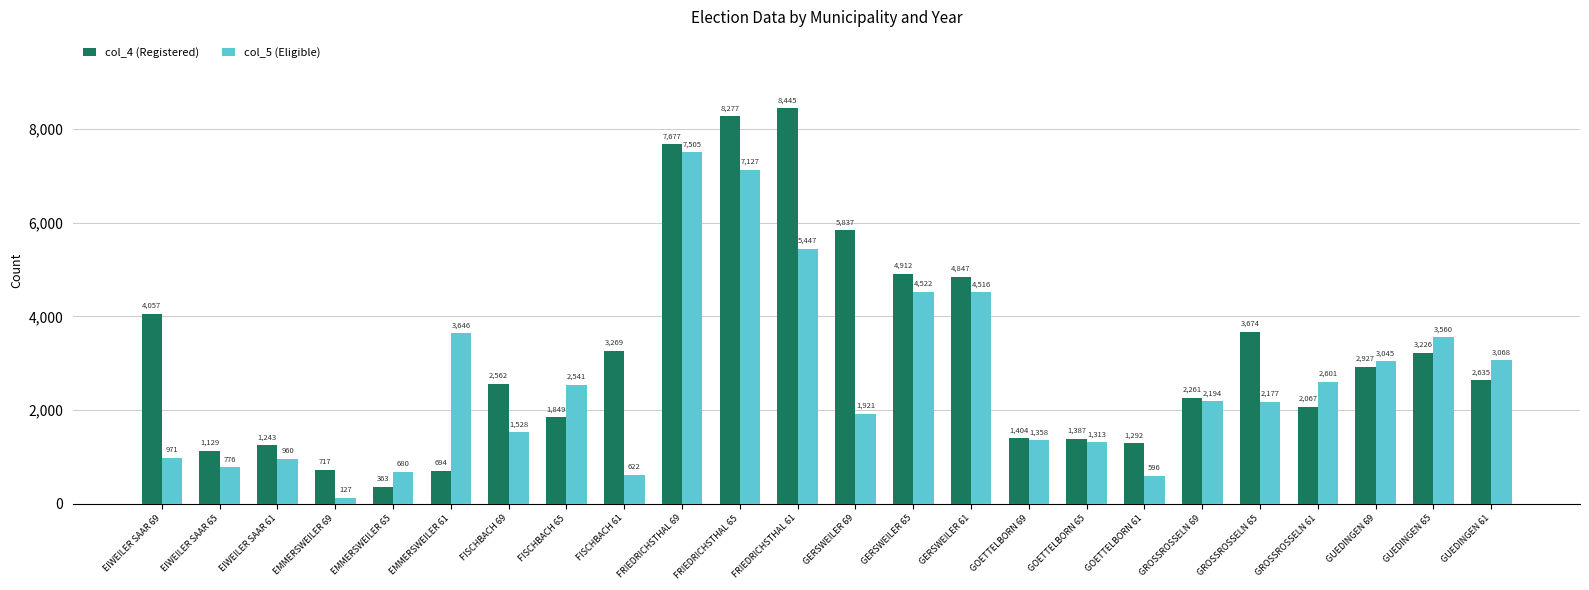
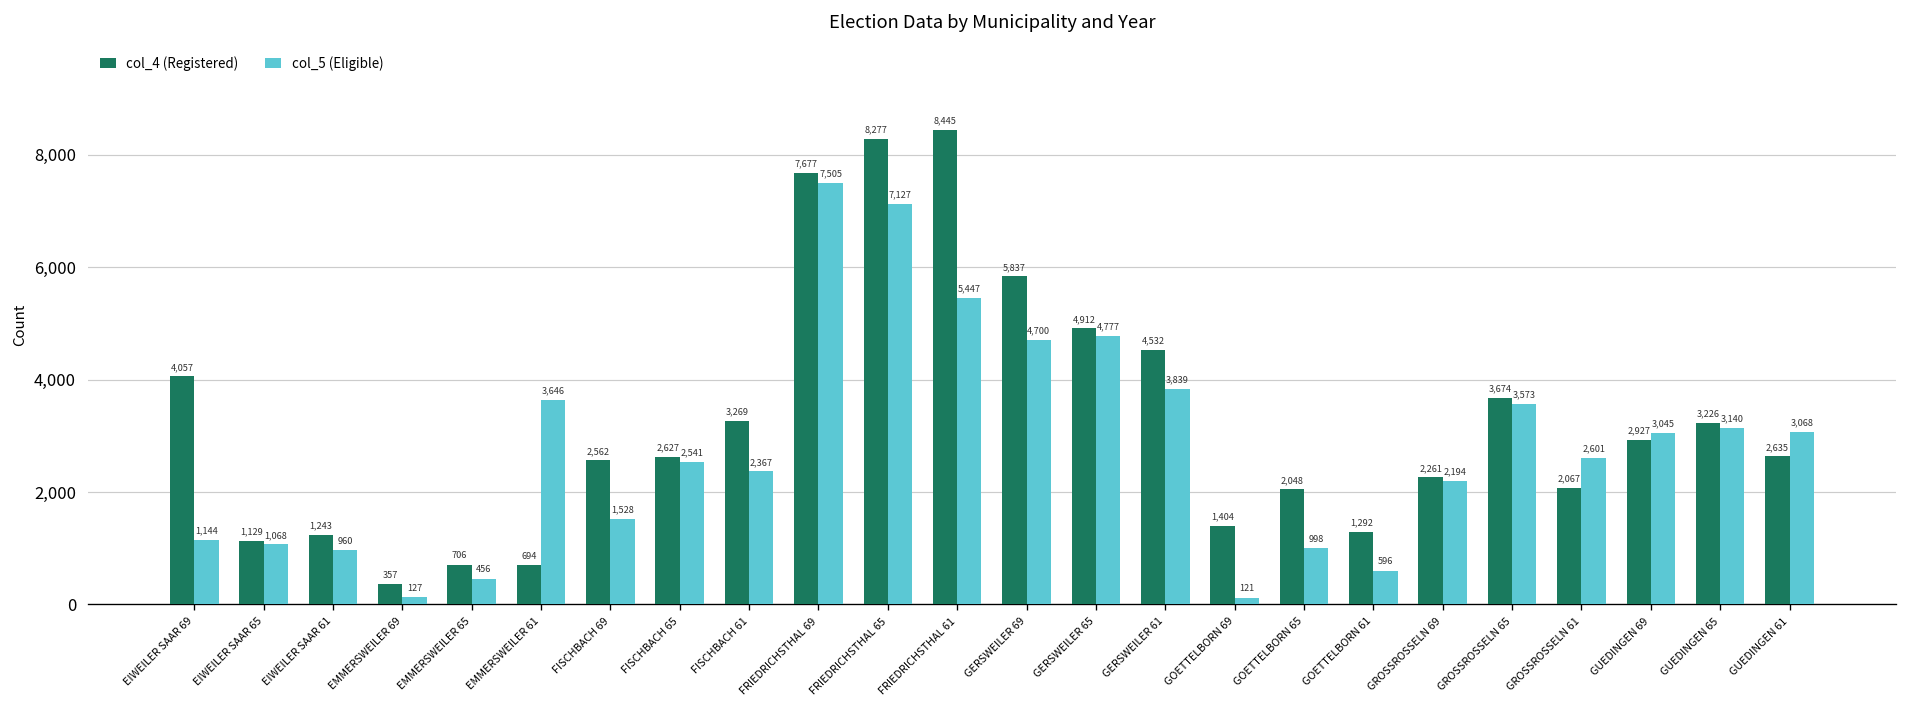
col_5 (Eligible), EIWEILER SAAR 69: 971 -> 1,144
col_5 (Eligible), EIWEILER SAAR 65: 776 -> 1,068
col_4 (Registered), EMMERSWEILER 69: 717 -> 357
col_4 (Registered), EMMERSWEILER 65: 363 -> 706
col_5 (Eligible), EMMERSWEILER 65: 680 -> 456
col_4 (Registered), FISCHBACH 65: 1,849 -> 2,627
col_5 (Eligible), FISCHBACH 61: 622 -> 2,367
col_5 (Eligible), GERSWEILER 69: 1,921 -> 4,700
col_5 (Eligible), GERSWEILER 65: 4,522 -> 4,777
col_4 (Registered), GERSWEILER 61: 4,847 -> 4,532
col_5 (Eligible), GERSWEILER 61: 4,516 -> 3,839
col_5 (Eligible), GOETTELBORN 69: 1,358 -> 121
col_4 (Registered), GOETTELBORN 65: 1,387 -> 2,048
col_5 (Eligible), GOETTELBORN 65: 1,313 -> 998
col_5 (Eligible), GROSSROSSELN 65: 2,177 -> 3,573
col_5 (Eligible), GUEDINGEN 65: 3,560 -> 3,140
